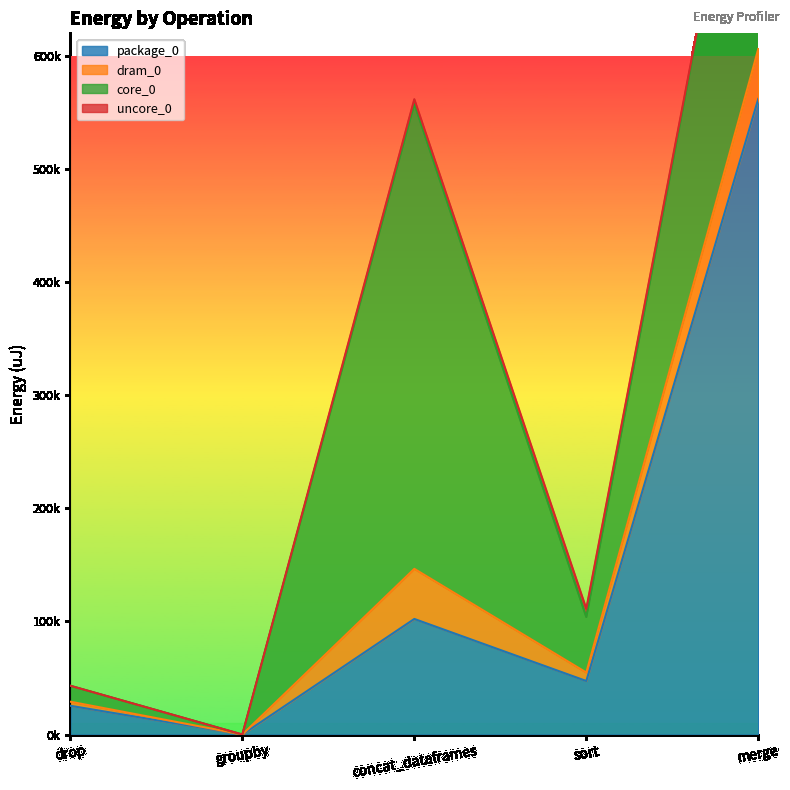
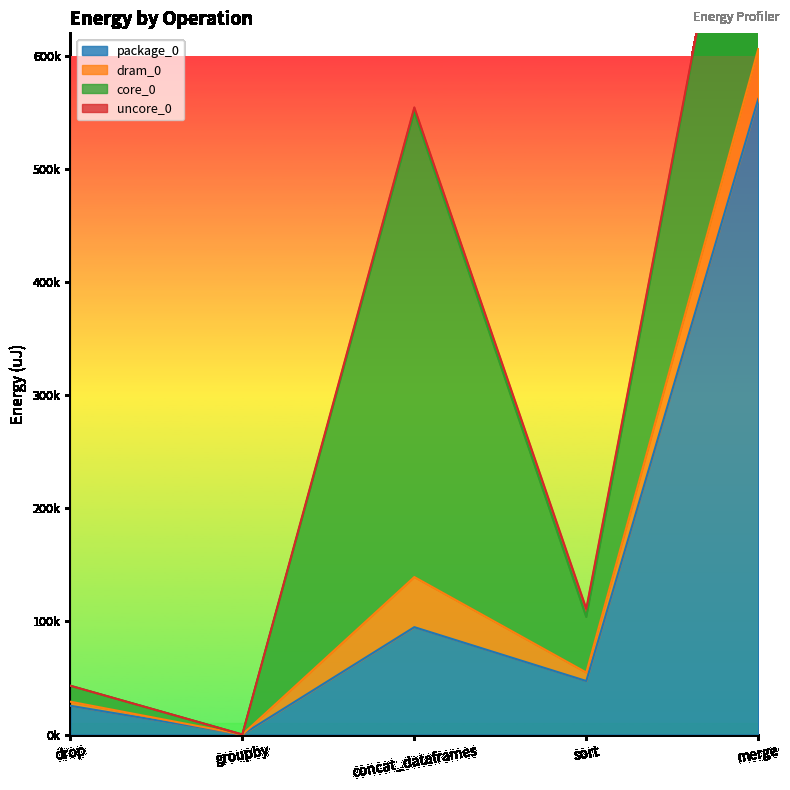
package_0, concat_dataframes: 102000 -> 95000
